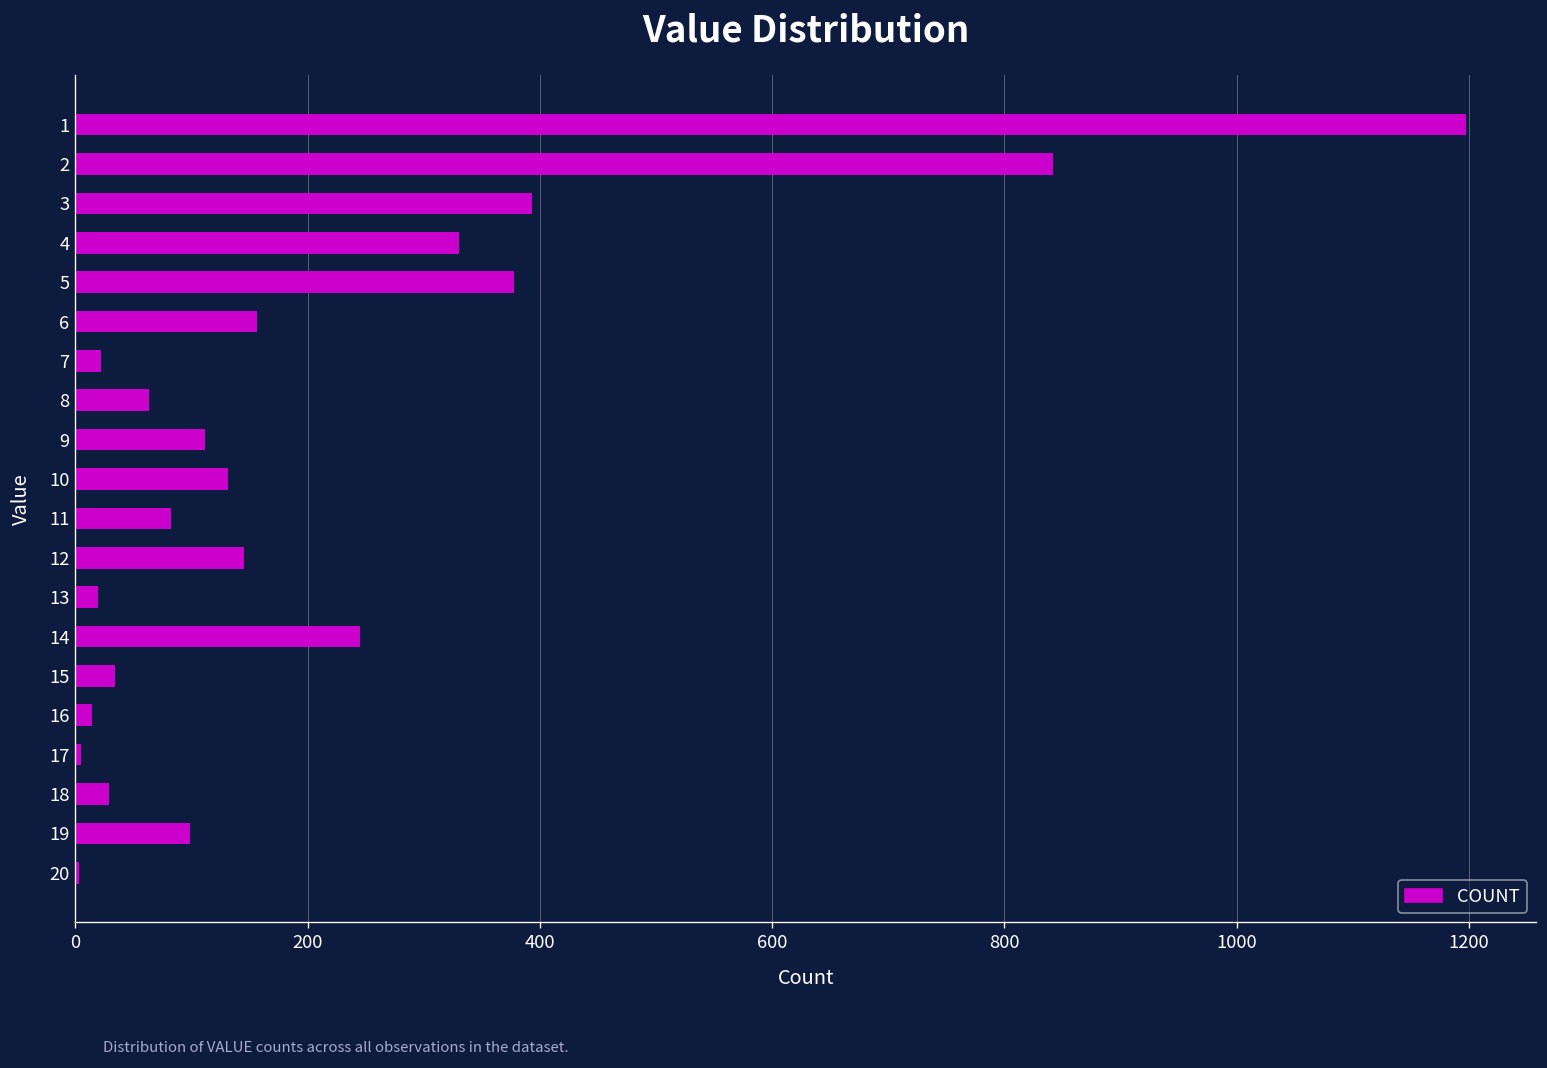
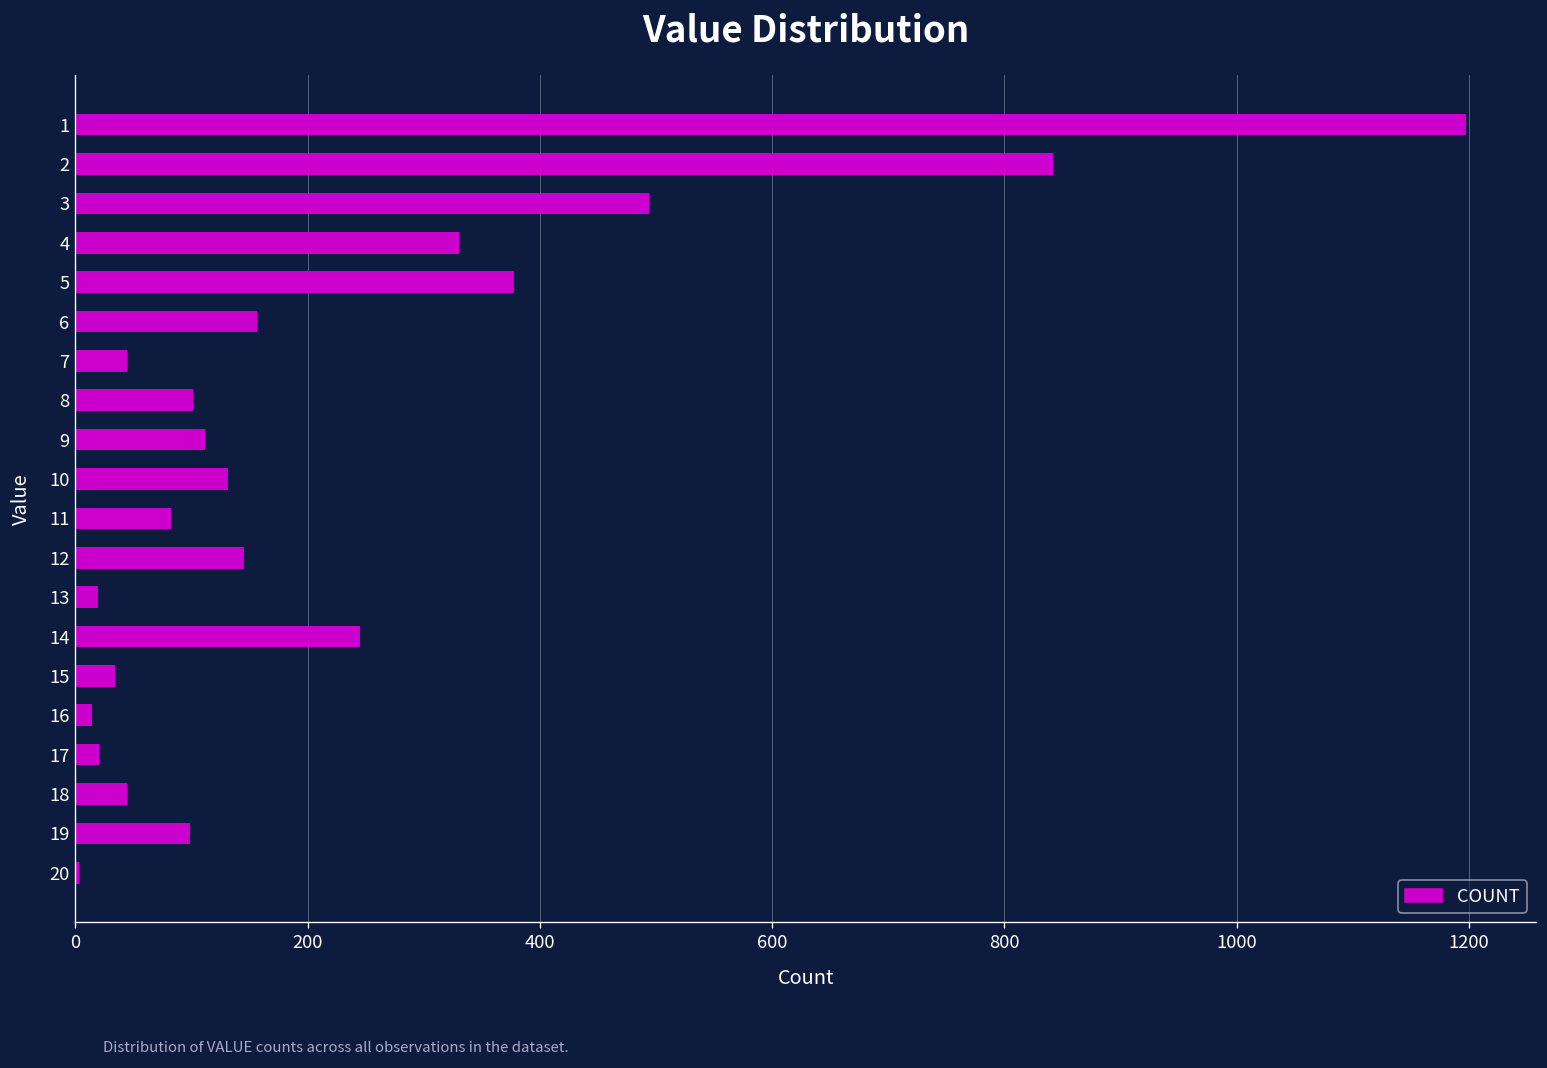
3: 390 -> 490
7: 20 -> 40
8: 60 -> 100
17: 10 -> 20
18: 30 -> 40
